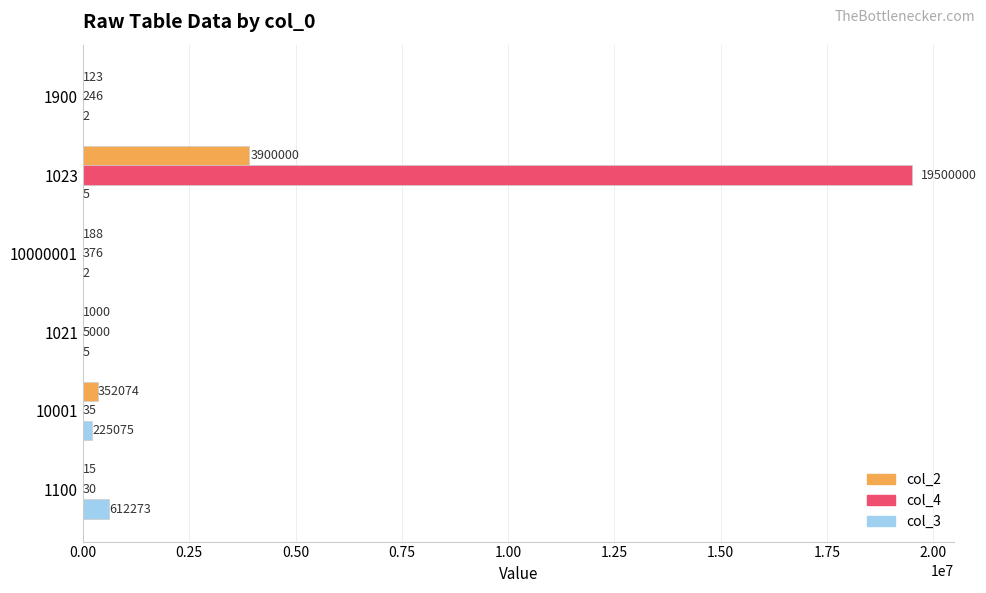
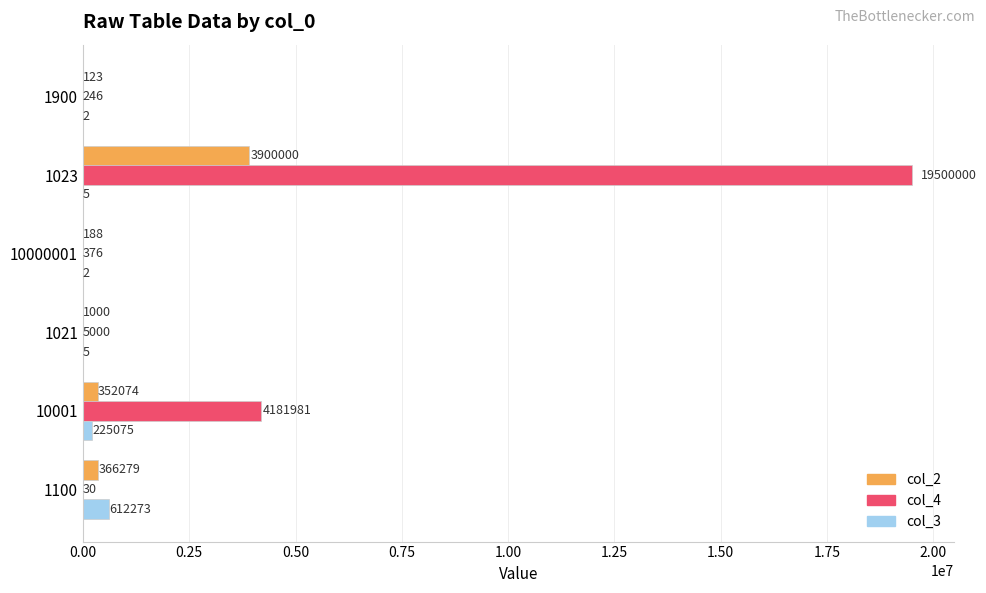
col_4, 10001: 35 -> 4181981
col_2, 1100: 15 -> 366279
